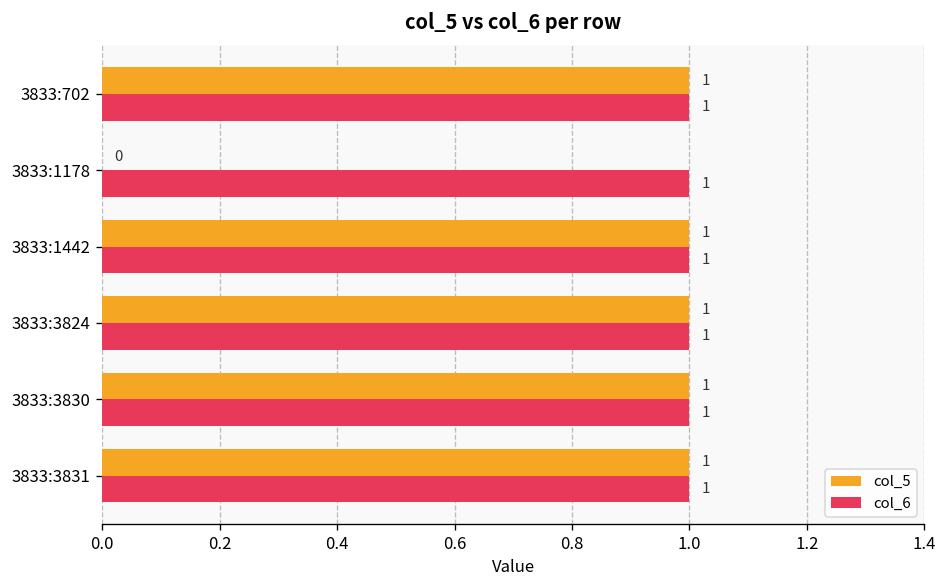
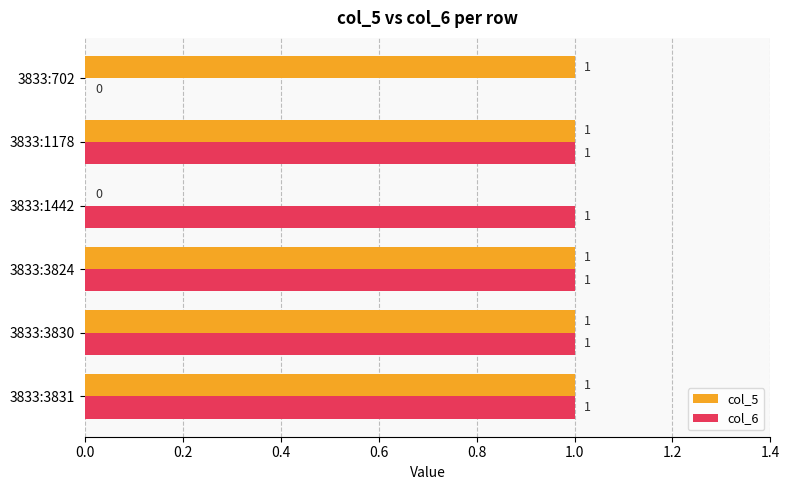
col_6, 3833:702: 1 -> 0
col_5, 3833:1178: 0 -> 1
col_5, 3833:1442: 1 -> 0
